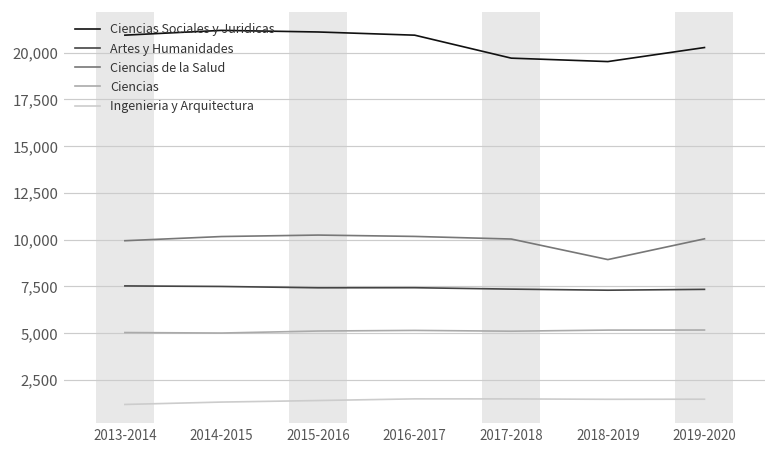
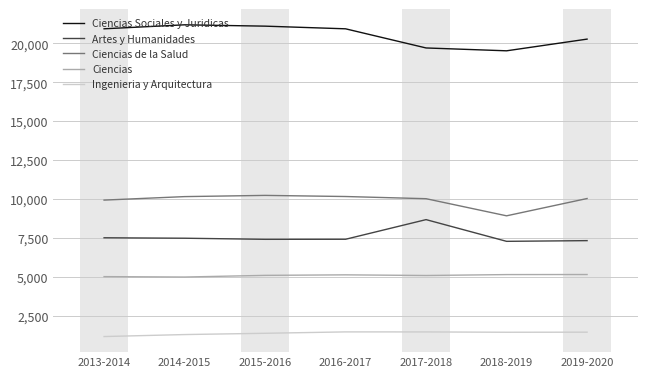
Artes y Humanidades, 2017-2018: 7,400 -> 8,700
